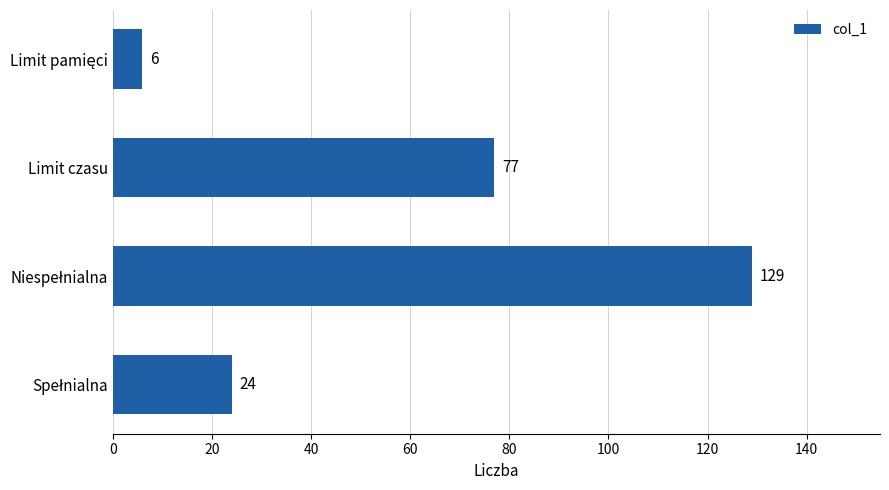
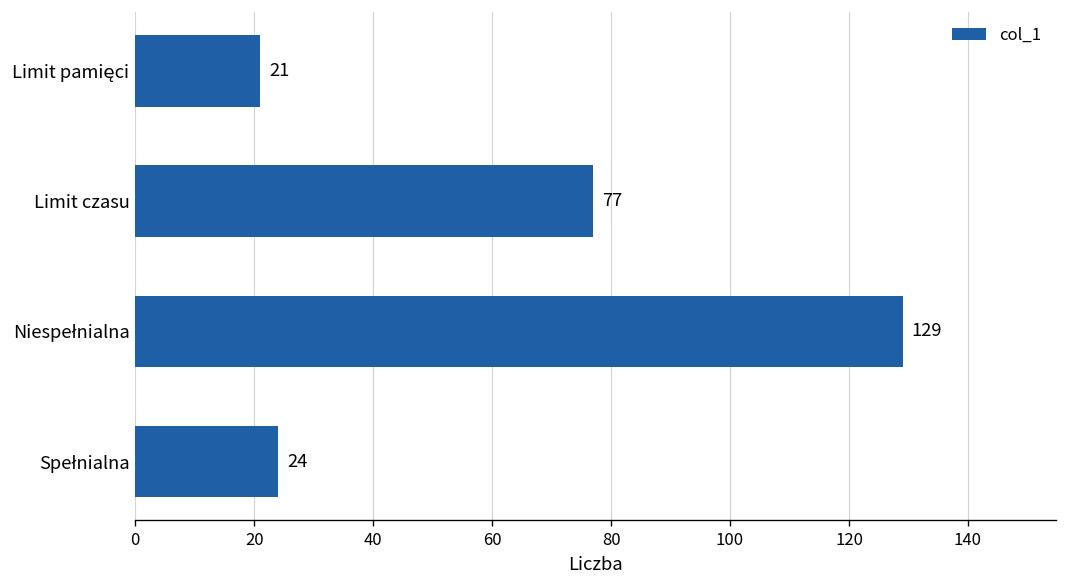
Limit pamięci: 6 -> 21
